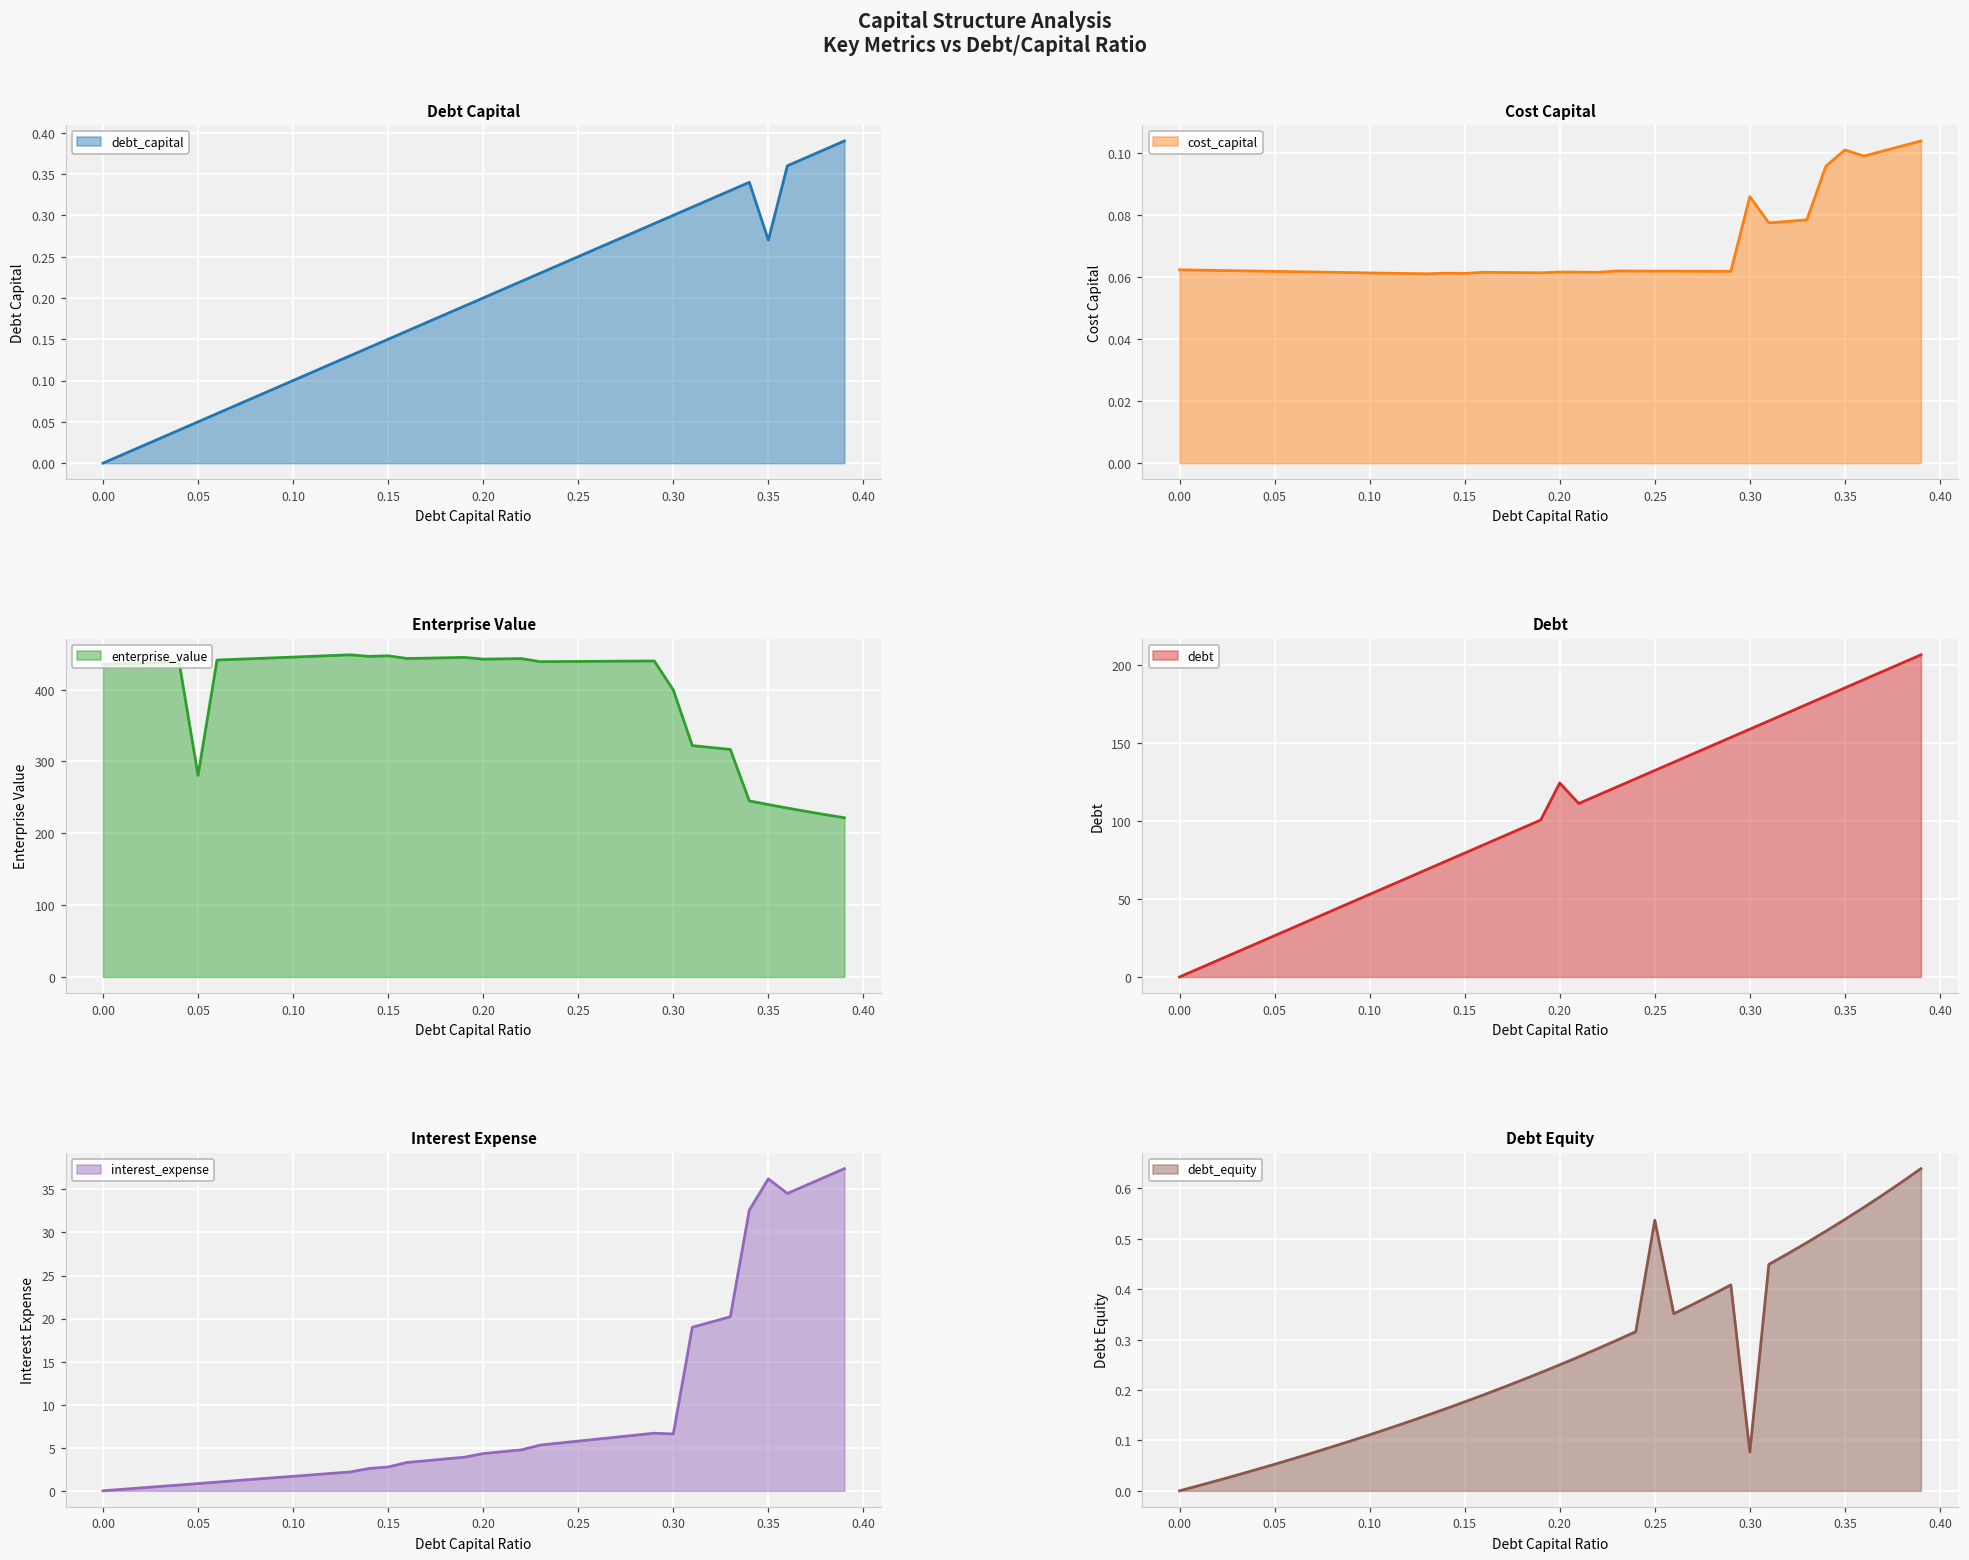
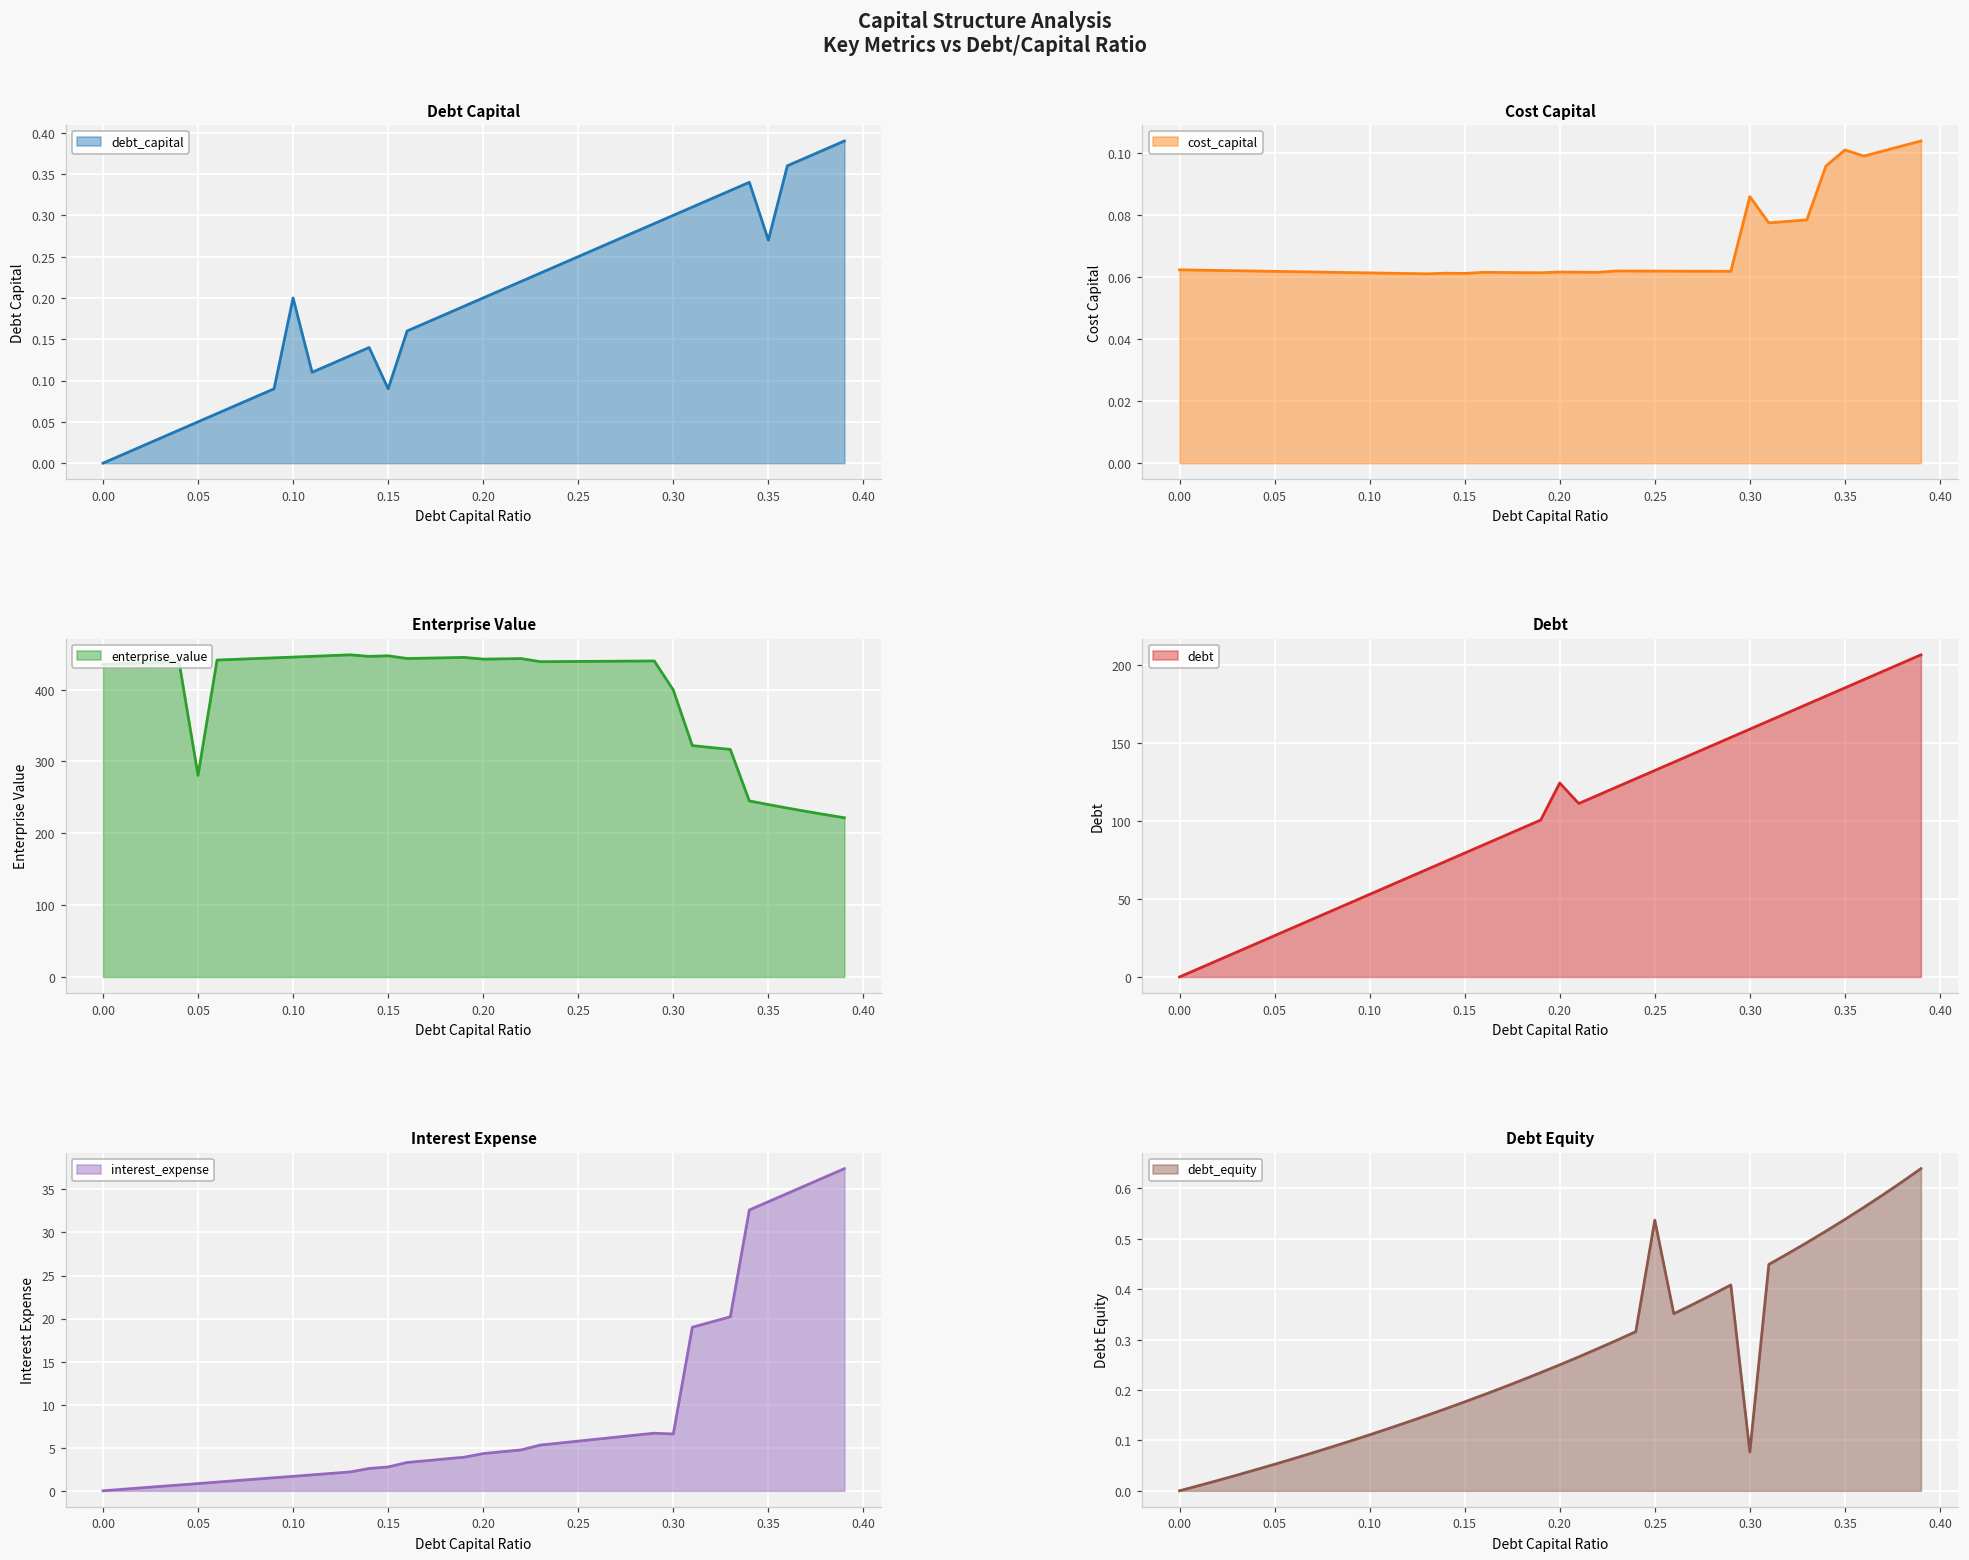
Debt Capital, 0.10: 0.1 -> 0.2
Debt Capital, 0.15: 0.15 -> 0.09
Interest Expense, 0.35: 36 -> 34
